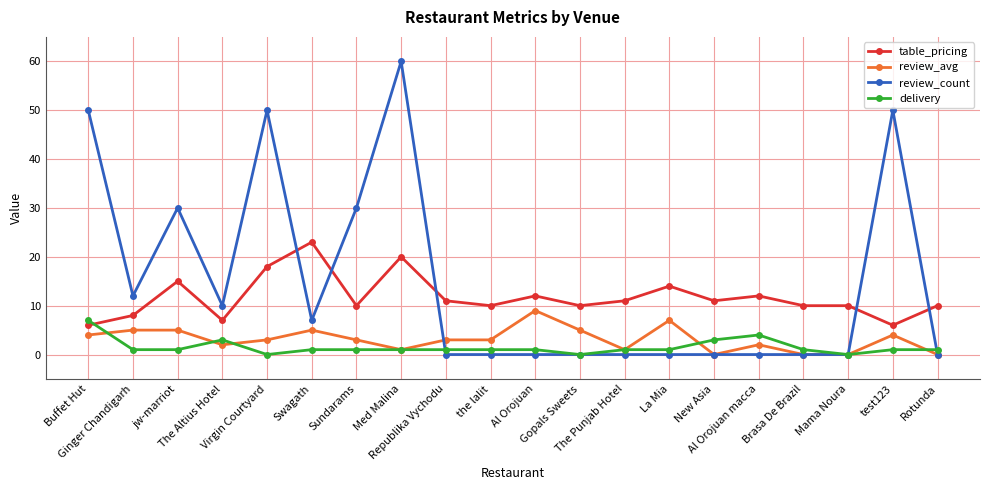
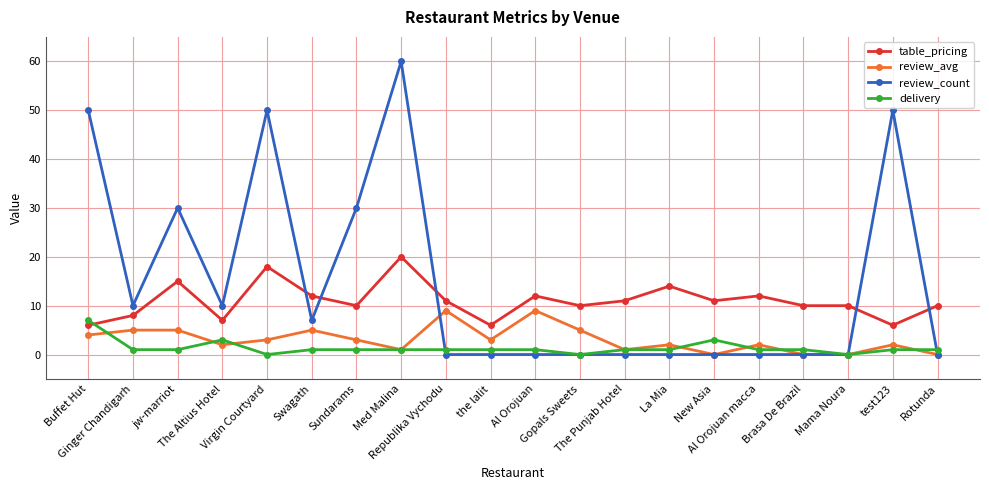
review_count, Ginger Chandigarh: 12 -> 10
table_pricing, Swagath: 23 -> 12
review_avg, Republika Vychodu: 3 -> 9
table_pricing, the lalit: 10 -> 6
review_avg, La Mia: 7 -> 2
delivery, Al Orojuan macca: 4 -> 1
review_avg, test123: 4 -> 2
